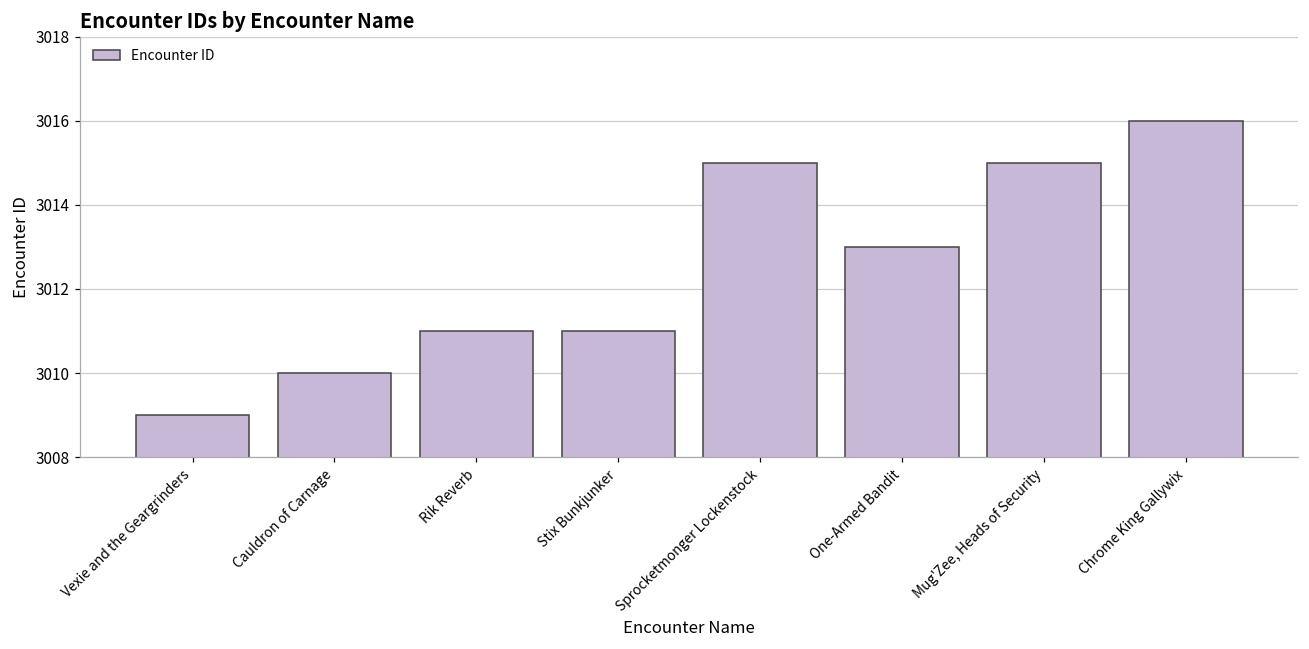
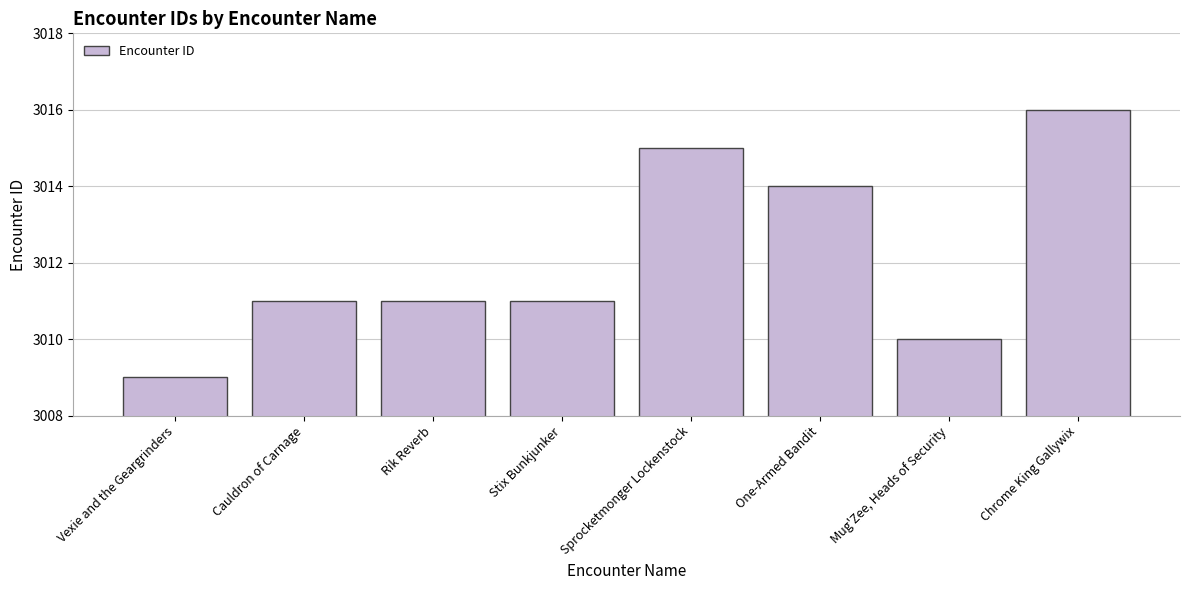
Cauldron of Carnage: 3010 -> 3011
One-Armed Bandit: 3013 -> 3014
Mug'Zee, Heads of Security: 3015 -> 3010
